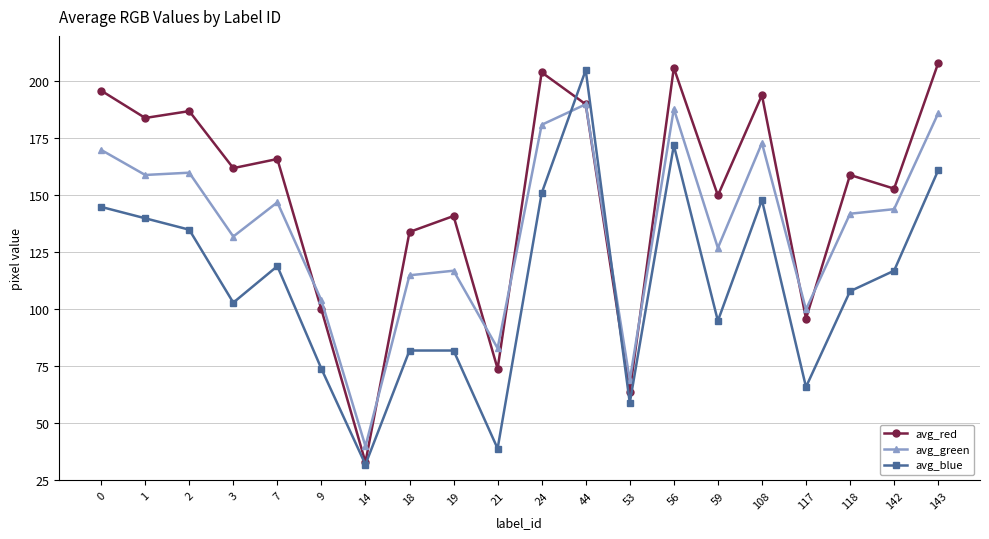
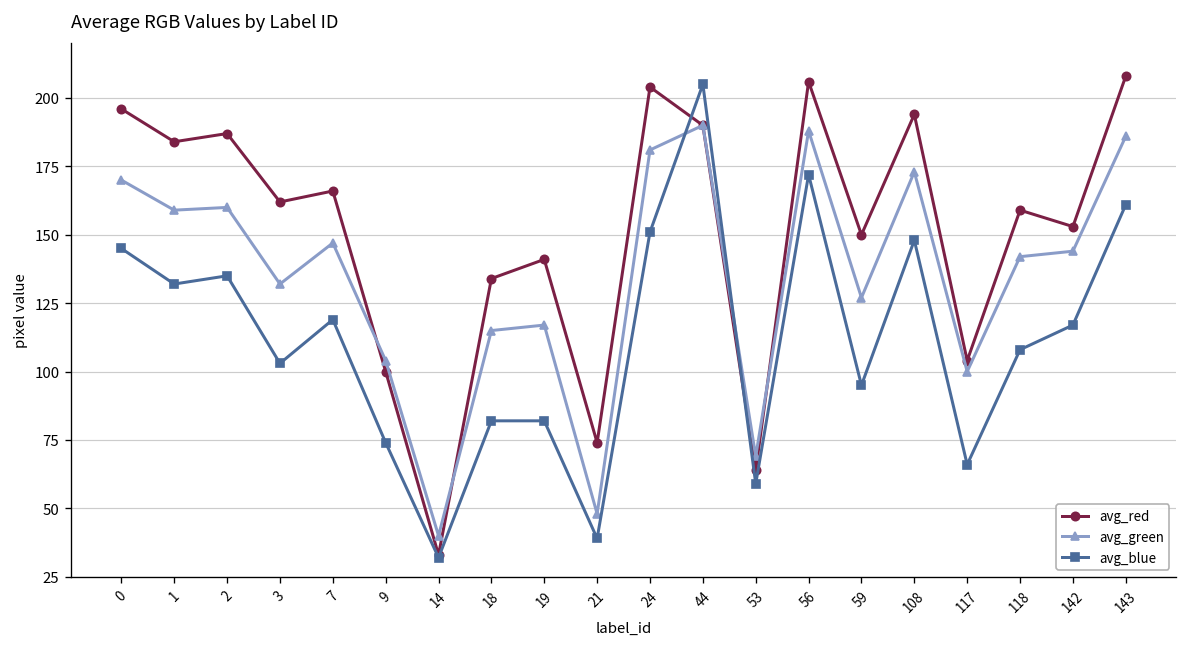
avg_blue, 1: 140 -> 132
avg_green, 21: 83 -> 48
avg_red, 117: 96 -> 104
